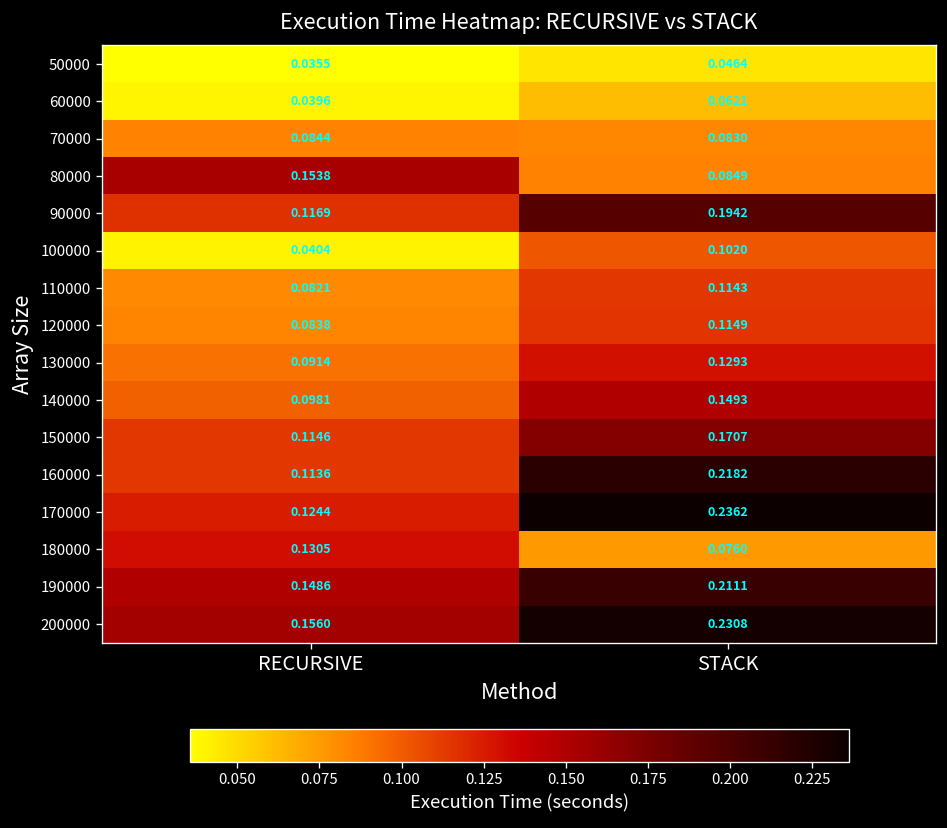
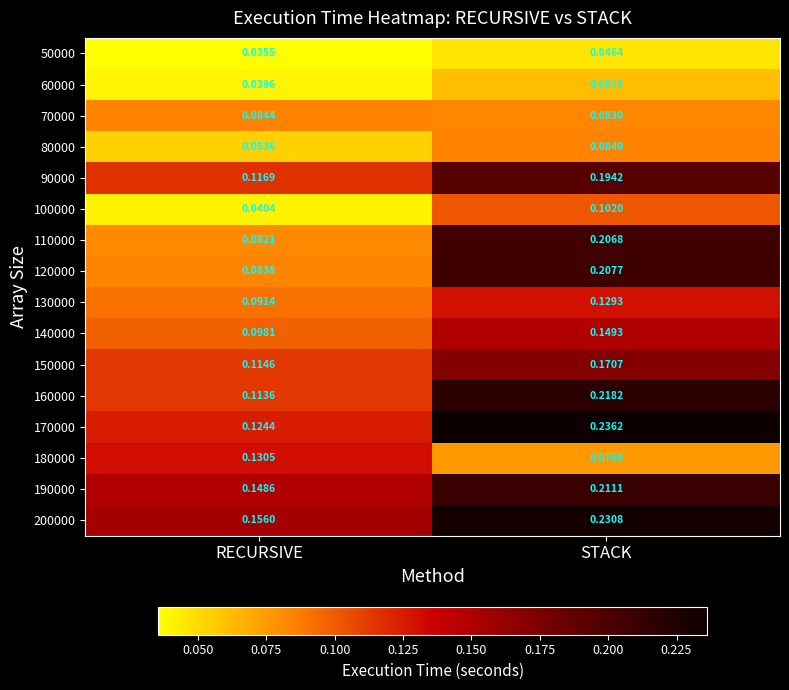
80000, RECURSIVE: 0.1538 -> 0.0536
110000, STACK: 0.1143 -> 0.2068
120000, STACK: 0.1149 -> 0.2077
